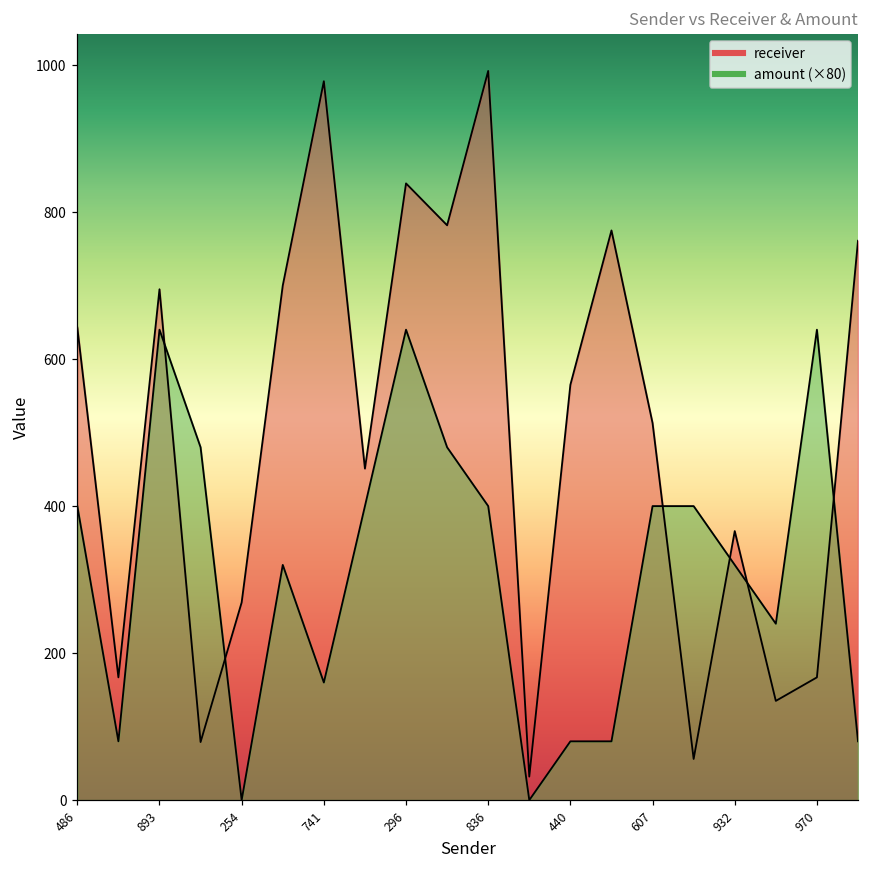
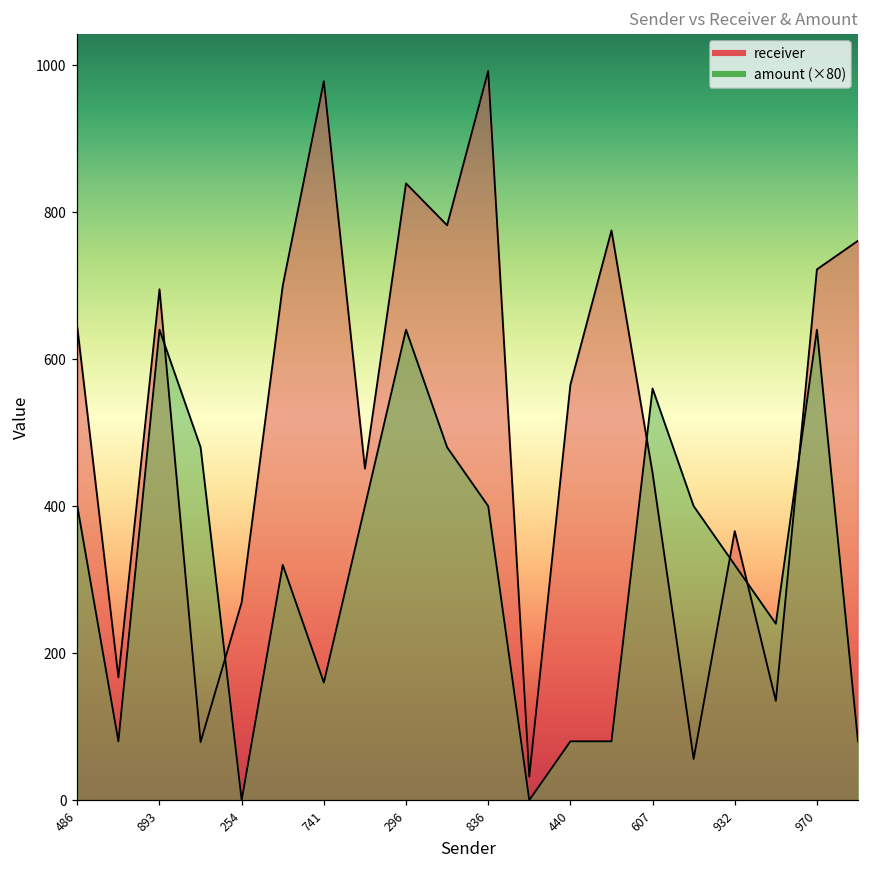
receiver, 607: 510 -> 450
amount (×80), 607: 400 -> 560
receiver, 970: 170 -> 720
